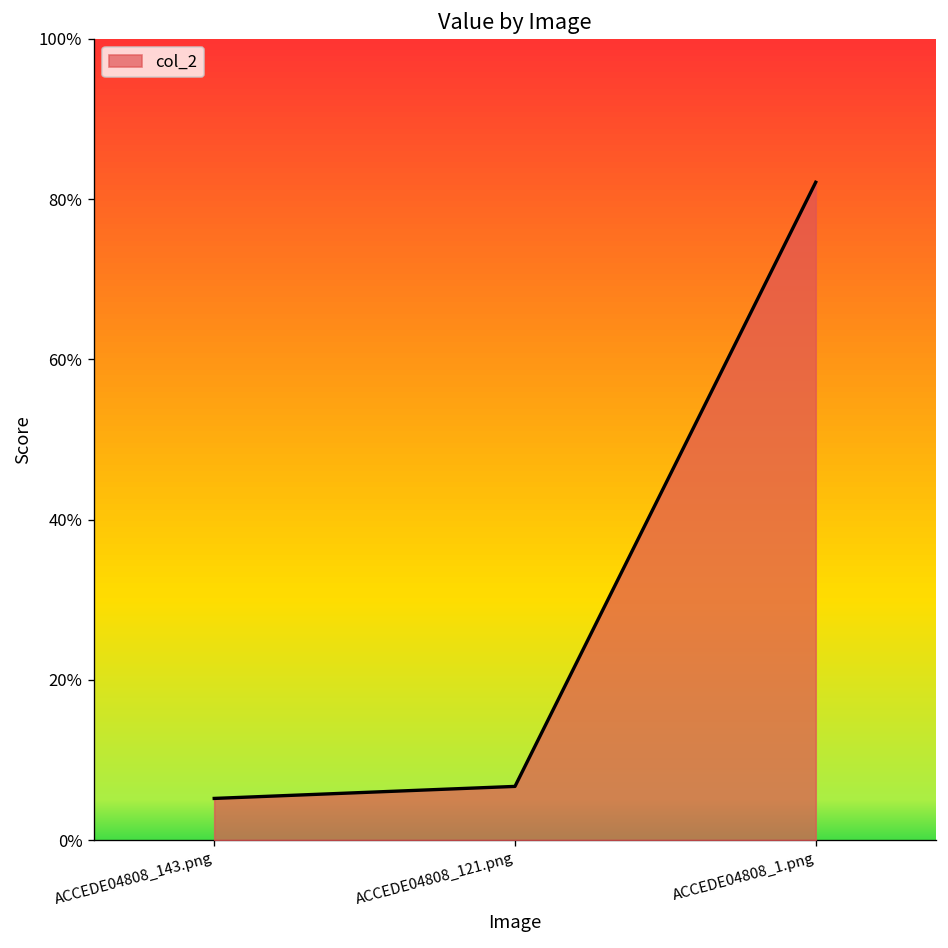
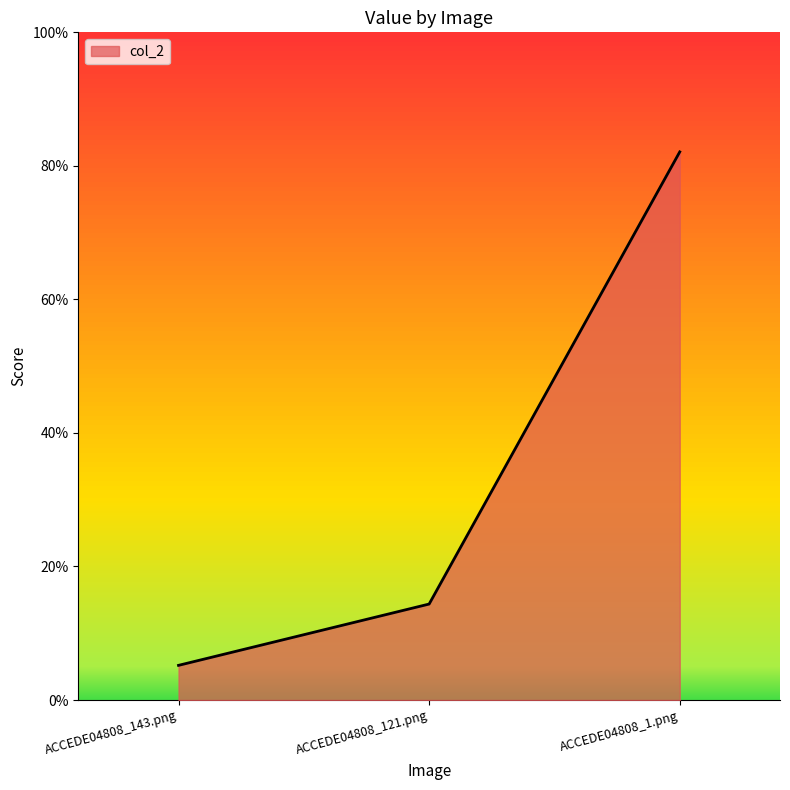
ACCEDE04808_121.png: 7% -> 14%
